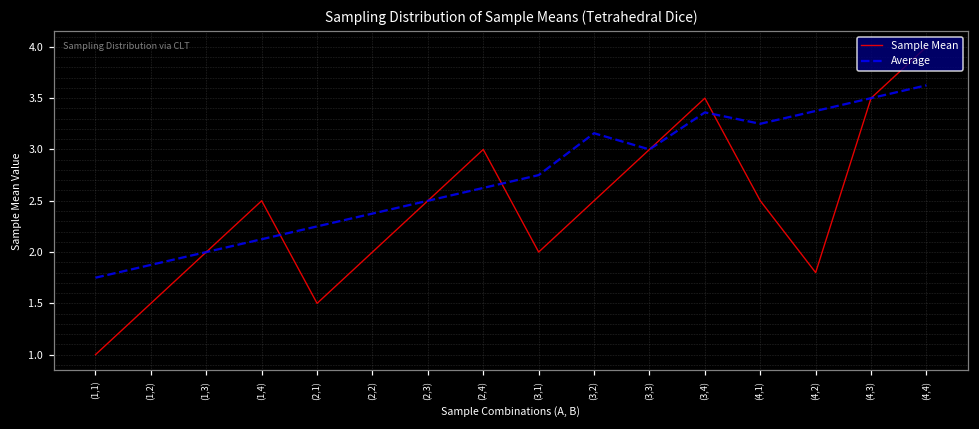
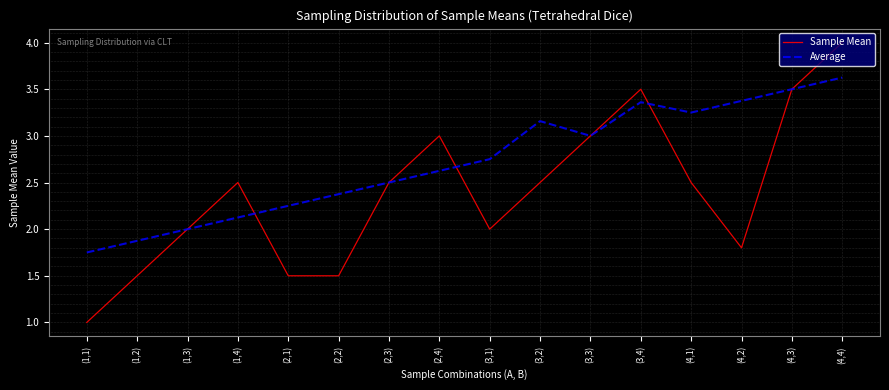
Sample Mean, (2,2): 2.0 -> 1.5
